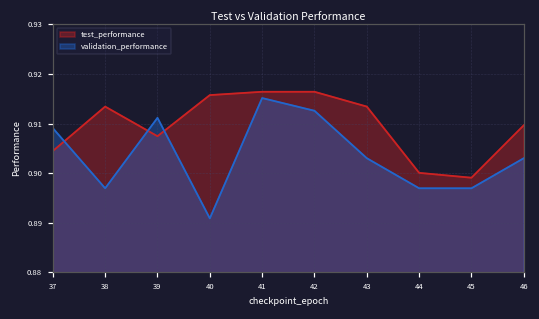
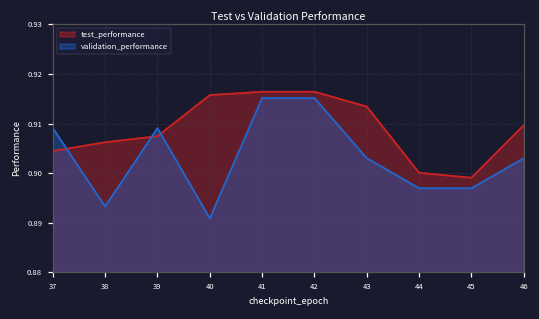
test_performance, 38: 0.913 -> 0.906
validation_performance, 38: 0.897 -> 0.893
validation_performance, 39: 0.911 -> 0.909
validation_performance, 42: 0.913 -> 0.915
